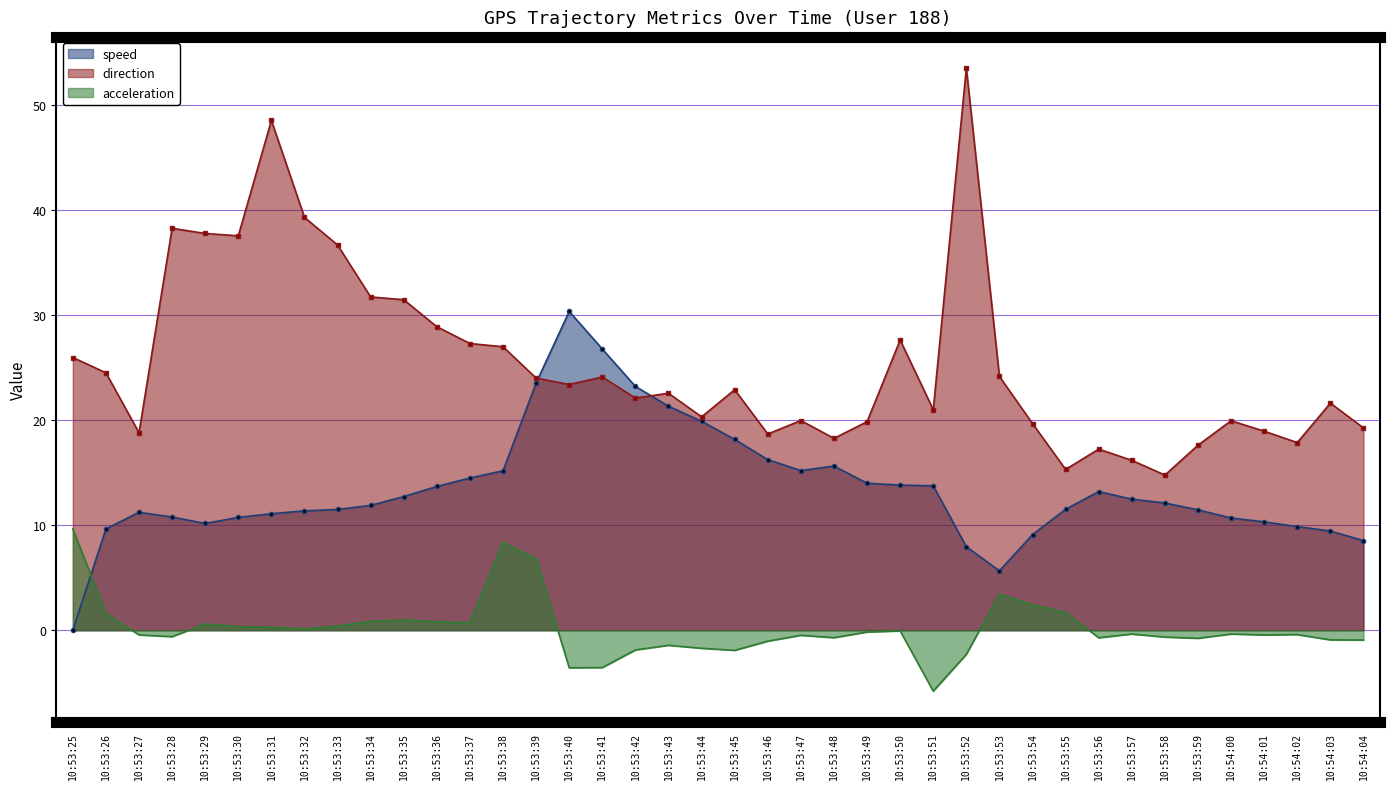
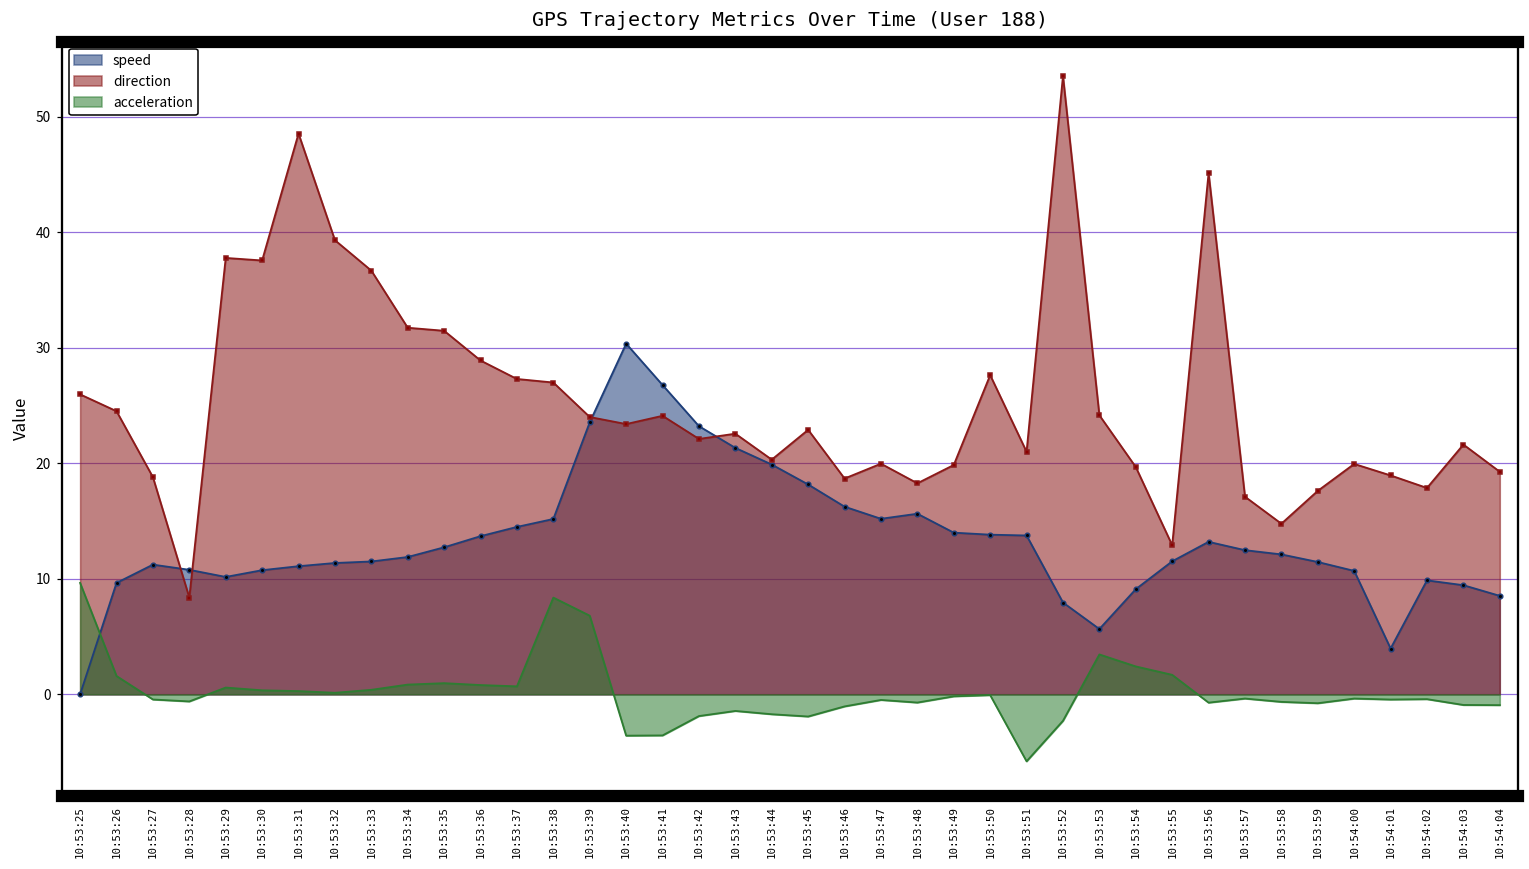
direction, 10:53:28: 38.3 -> 8.4
direction, 10:53:55: 15.3 -> 12.9
direction, 10:53:56: 17.2 -> 45.1
direction, 10:53:57: 16.2 -> 17.1
speed, 10:54:01: 10.3 -> 4.0
